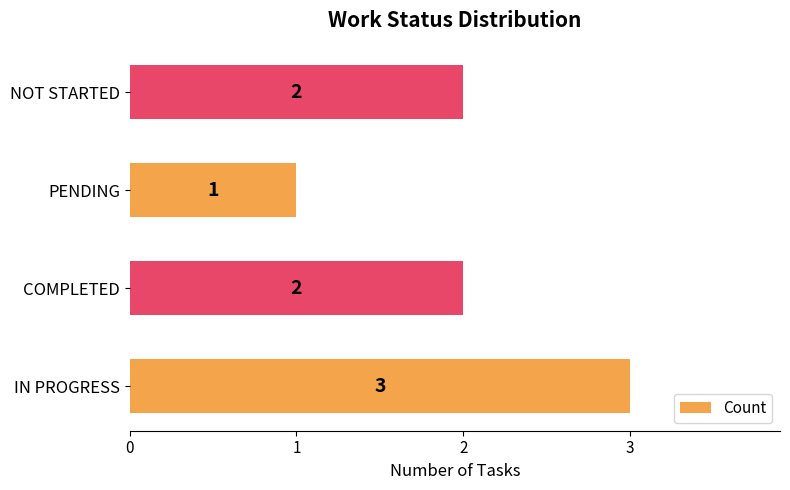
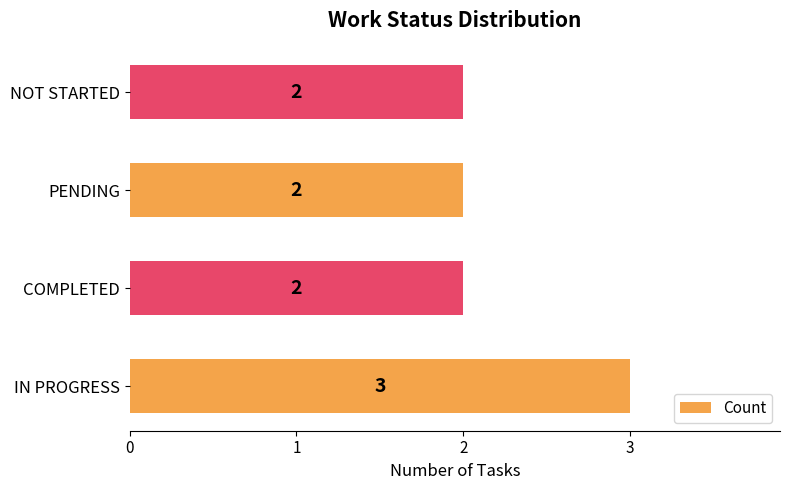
PENDING: 1 -> 2
